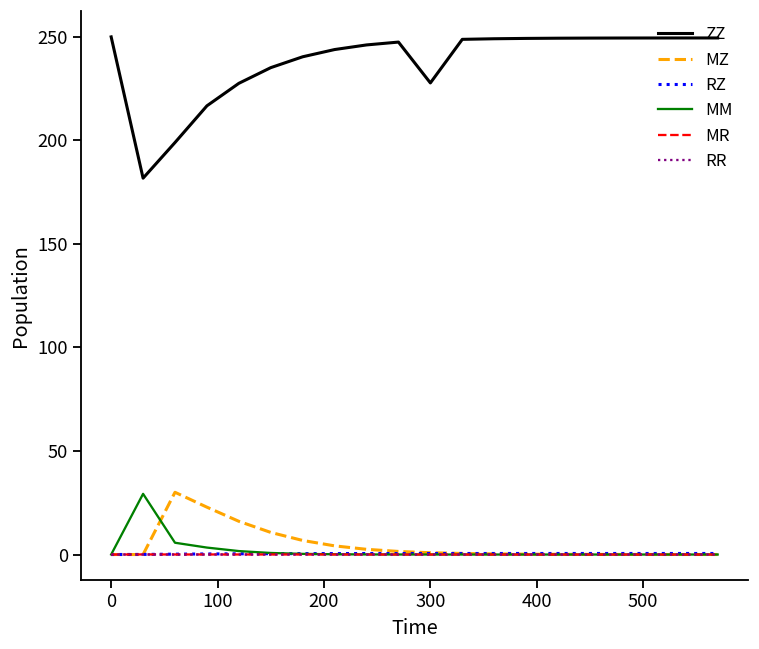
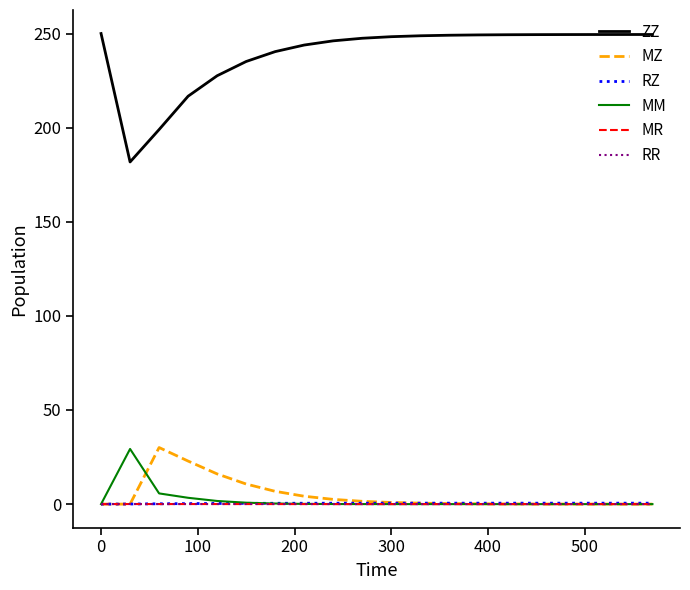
ZZ, 300: 228 -> 248
